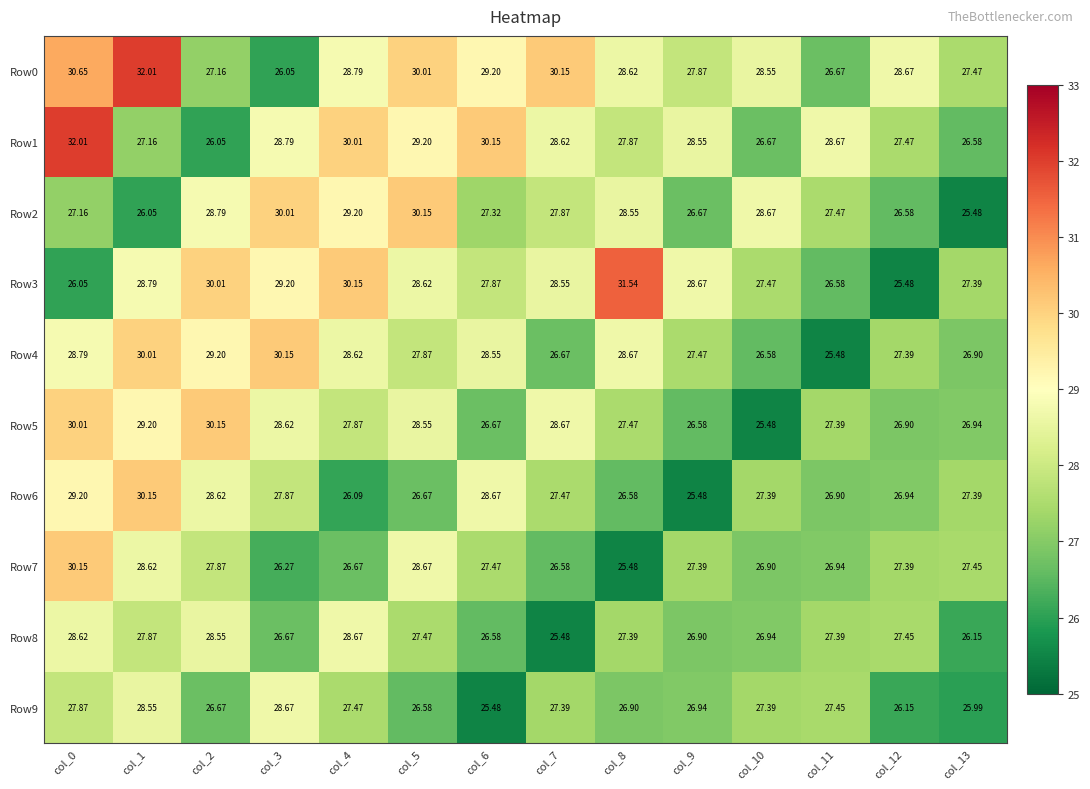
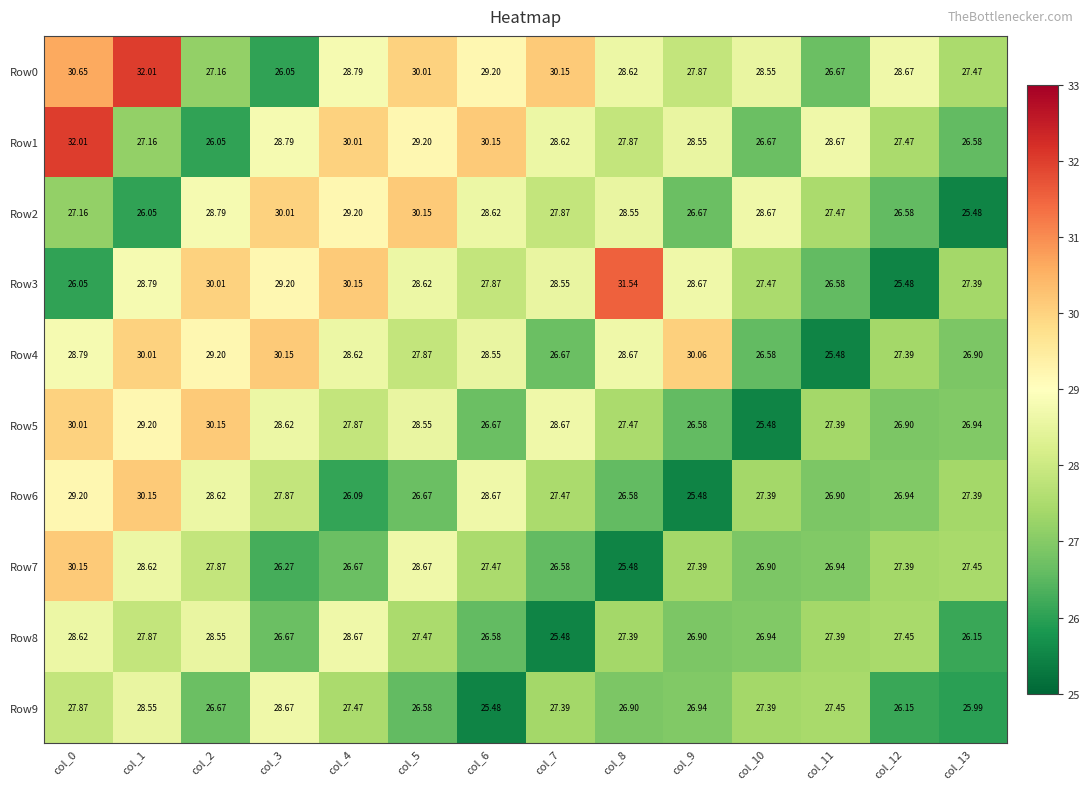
Row2, col_6: 27.32 -> 28.62
Row4, col_9: 27.47 -> 30.06
